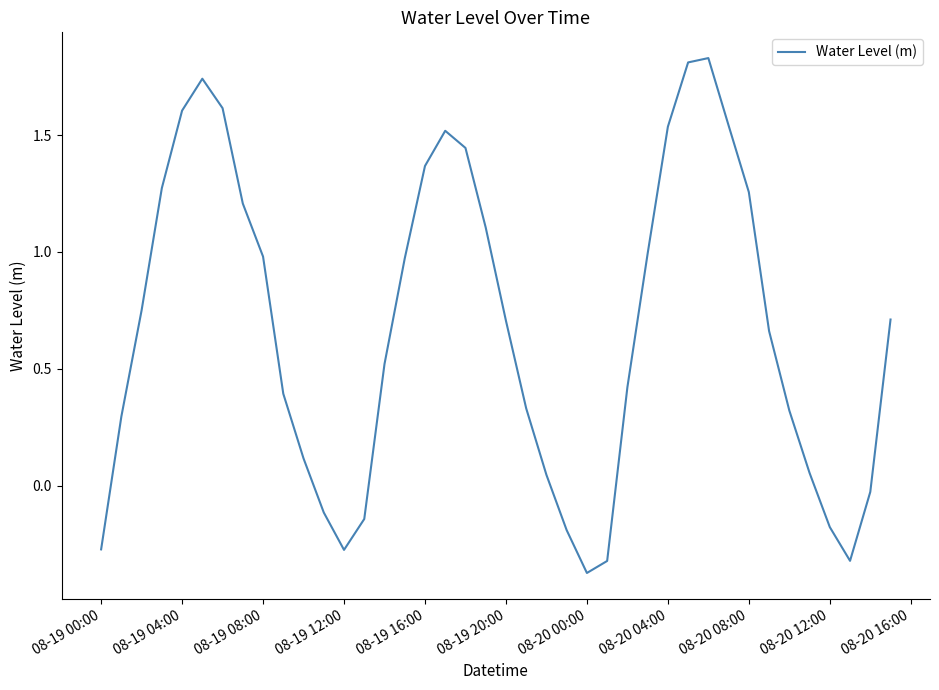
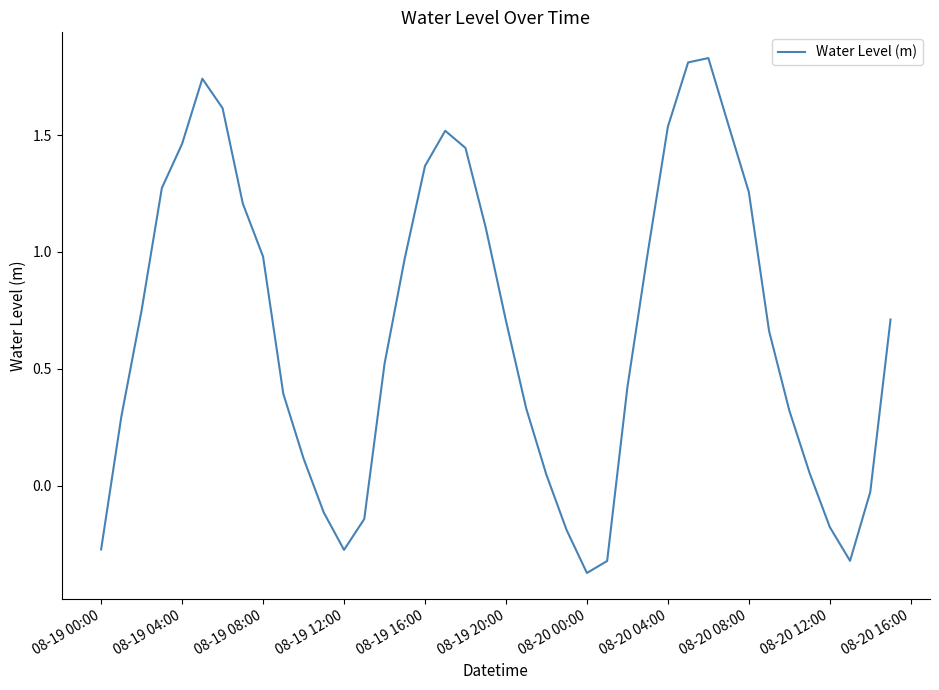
08-19 04:00: 1.60 -> 1.46
